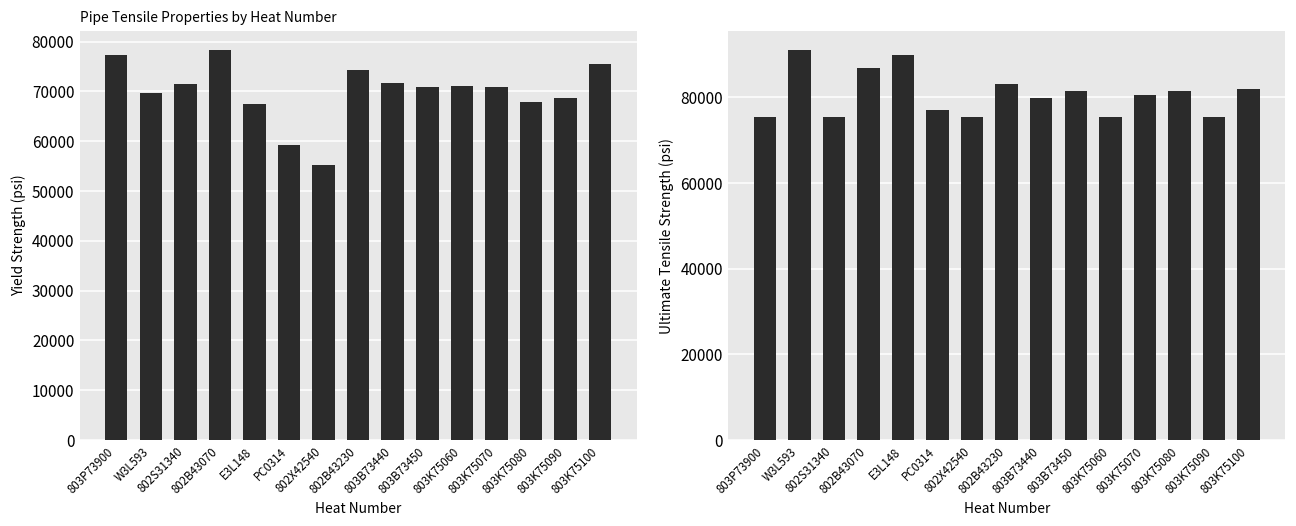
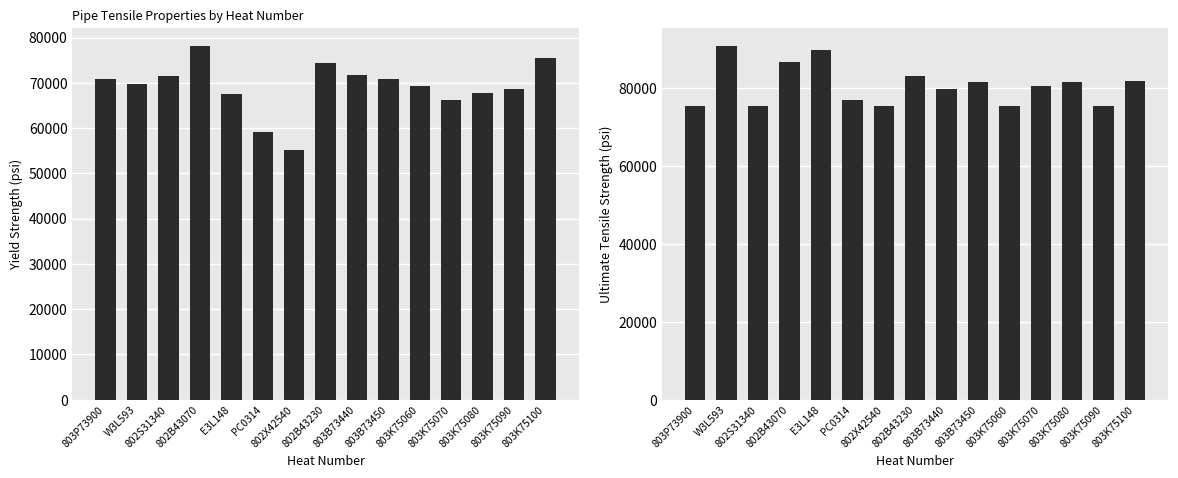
Pipe Tensile Properties by Heat Number, 803P73900: 77000 -> 71000
Pipe Tensile Properties by Heat Number, 803K75060: 71000 -> 69000
Pipe Tensile Properties by Heat Number, 803K75070: 71000 -> 66000
